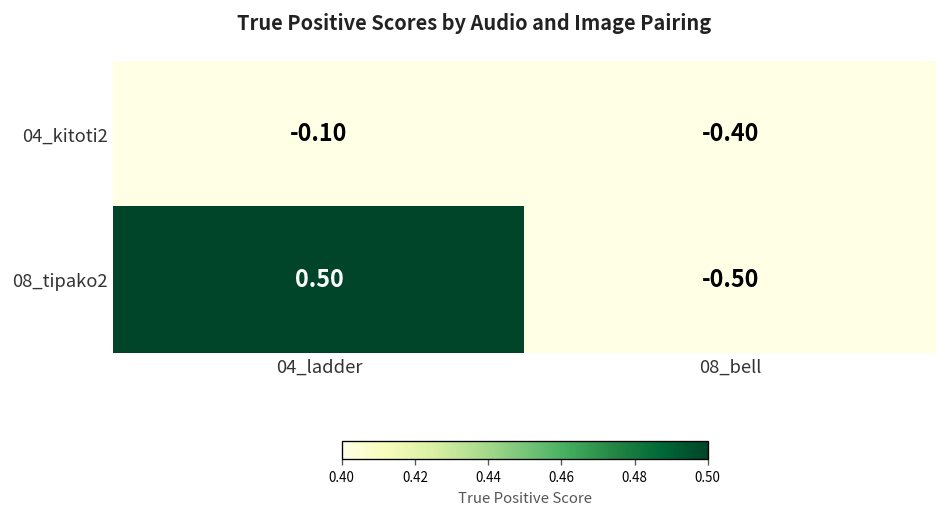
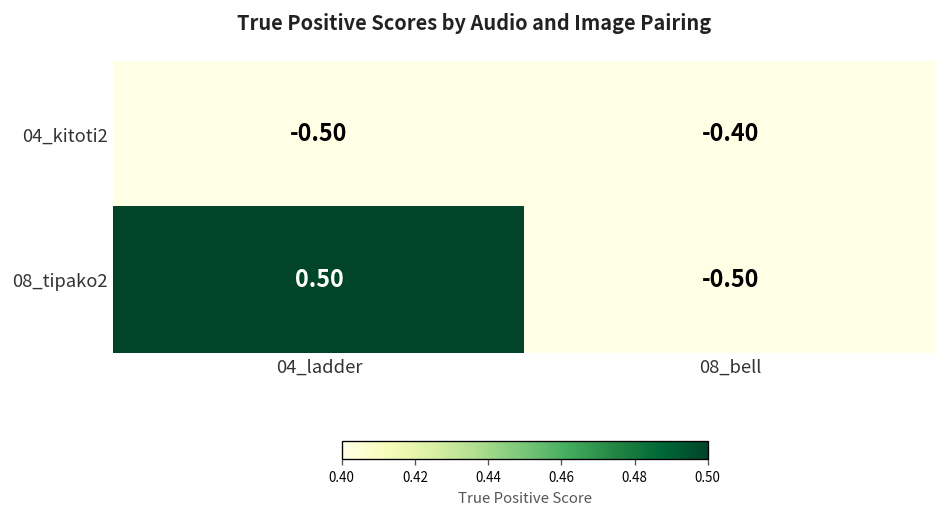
04_kitoti2, 04_ladder: -0.10 -> -0.50
